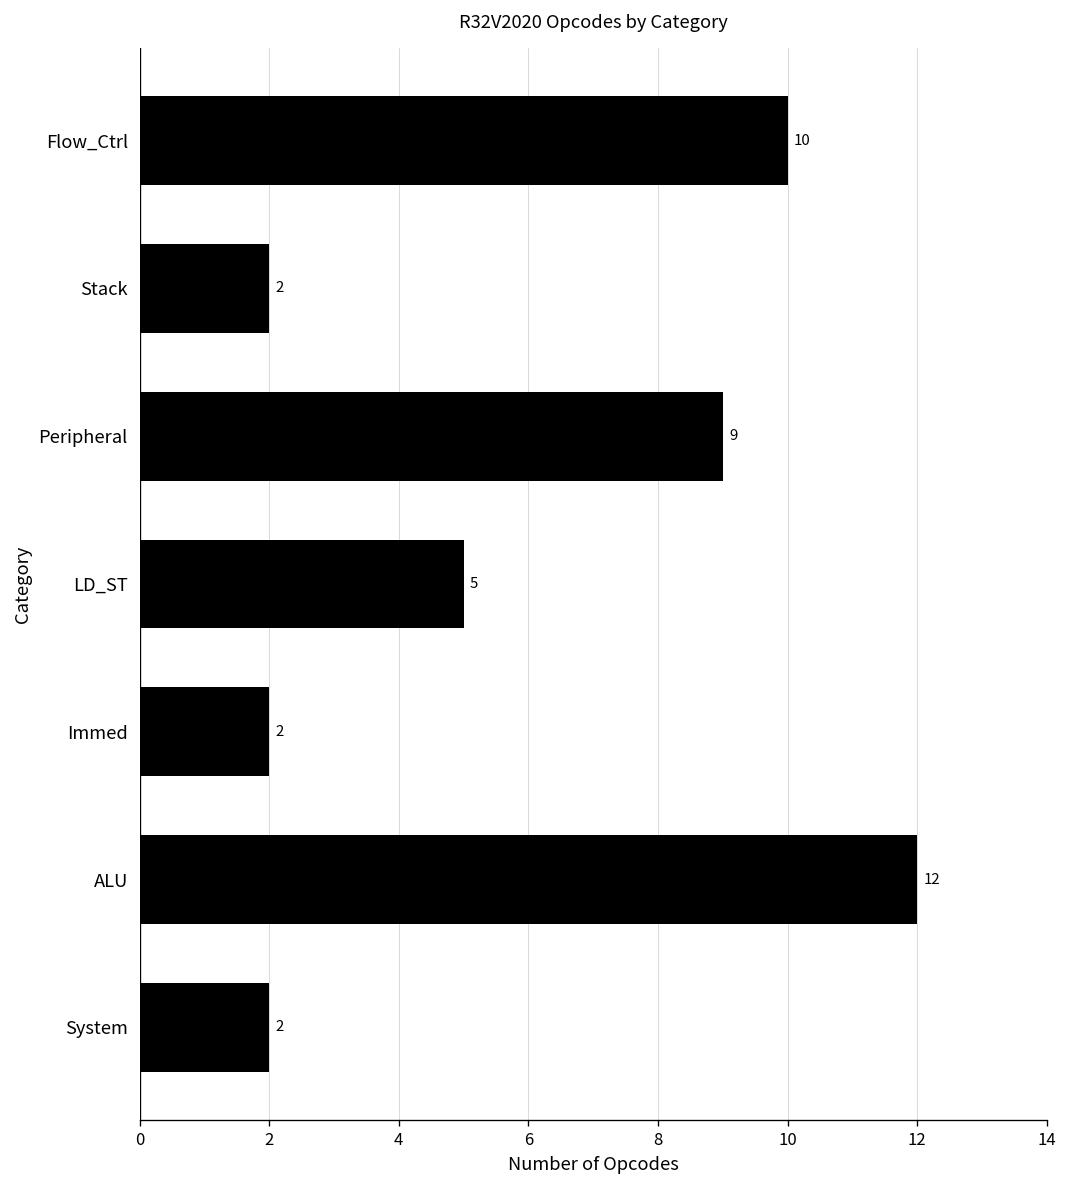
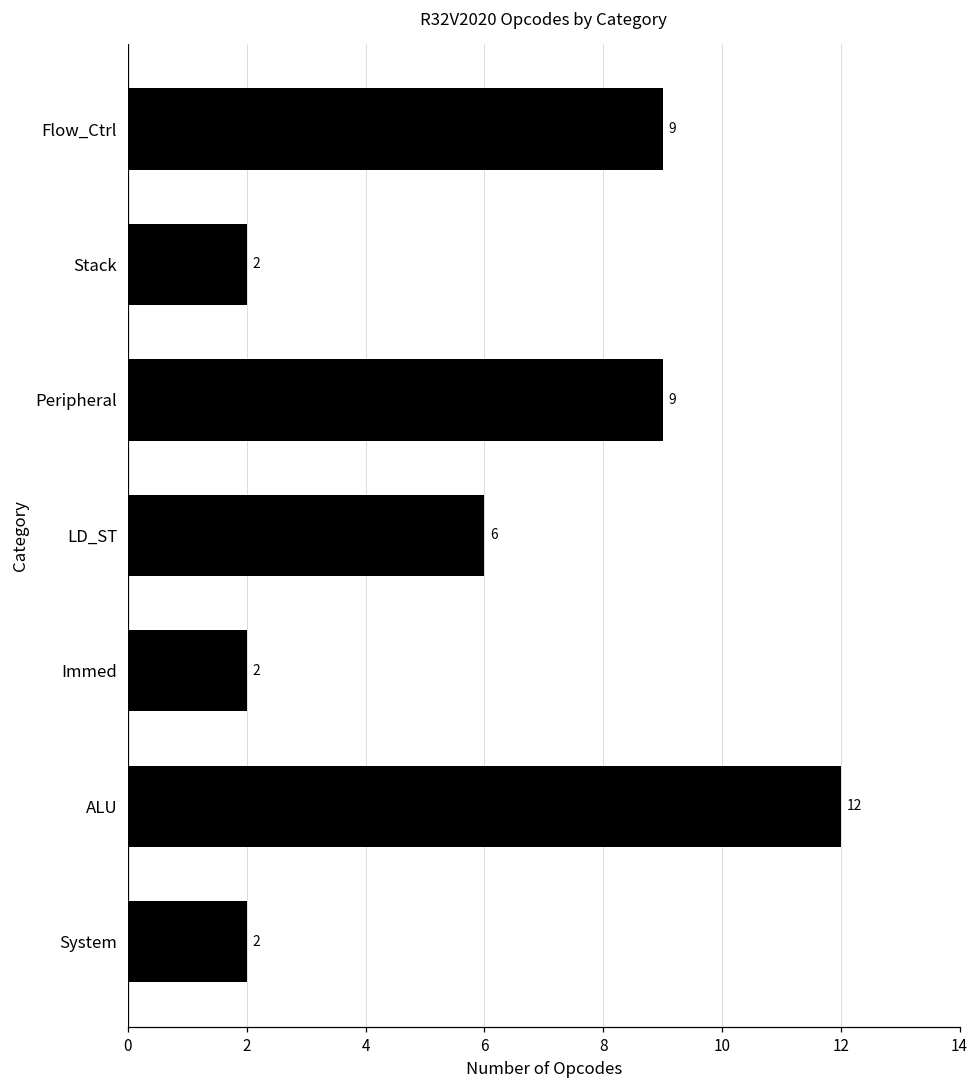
Flow_Ctrl: 10 -> 9
LD_ST: 5 -> 6
